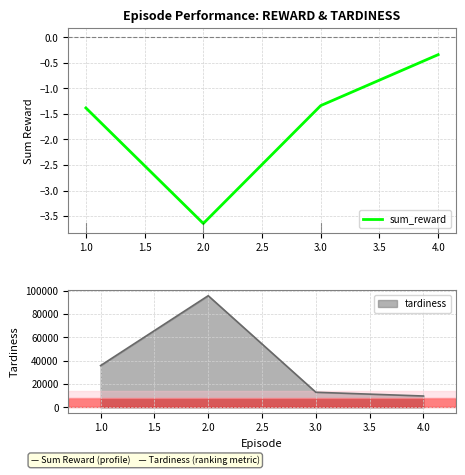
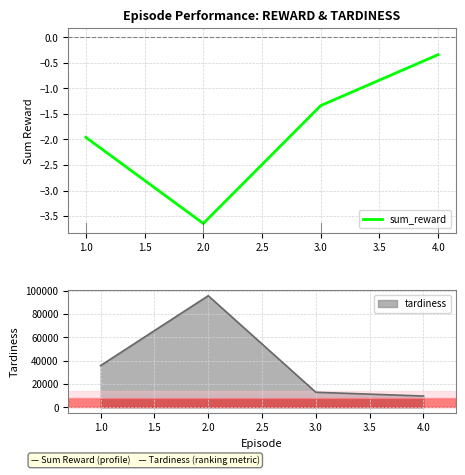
Episode Performance: REWARD & TARDINESS, 1.0: -1.4 -> -2.0
